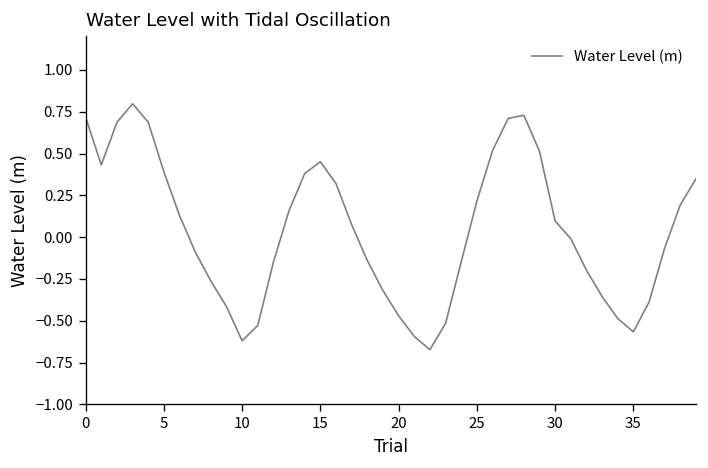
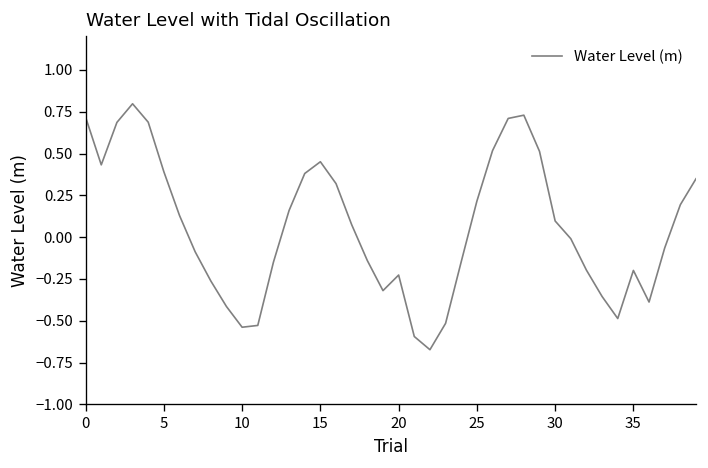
10: -0.62 -> -0.54
20: -0.47 -> -0.23
35: -0.57 -> -0.20
